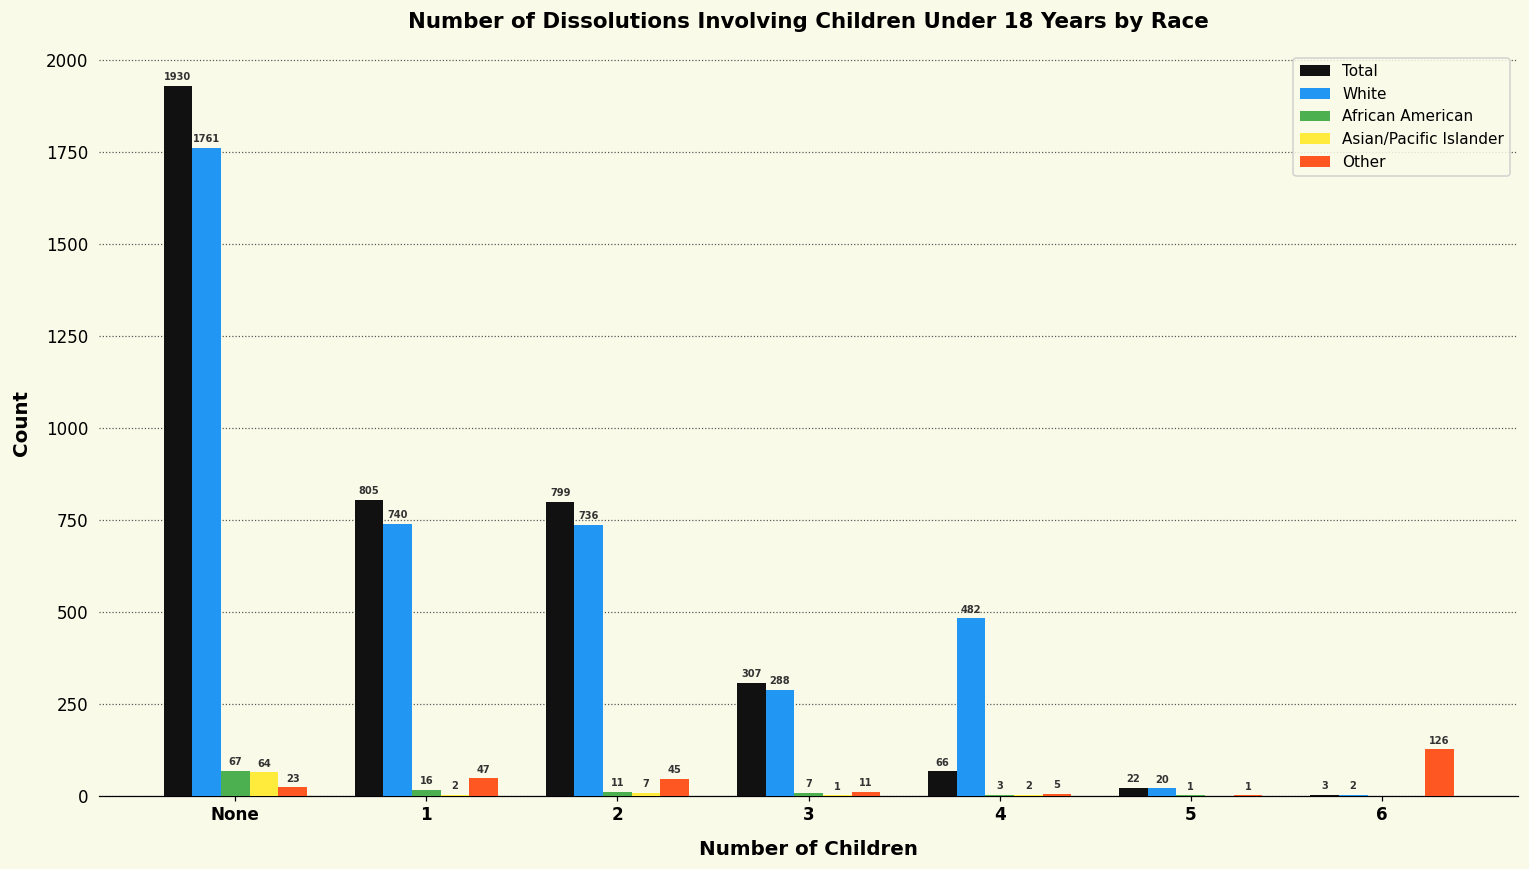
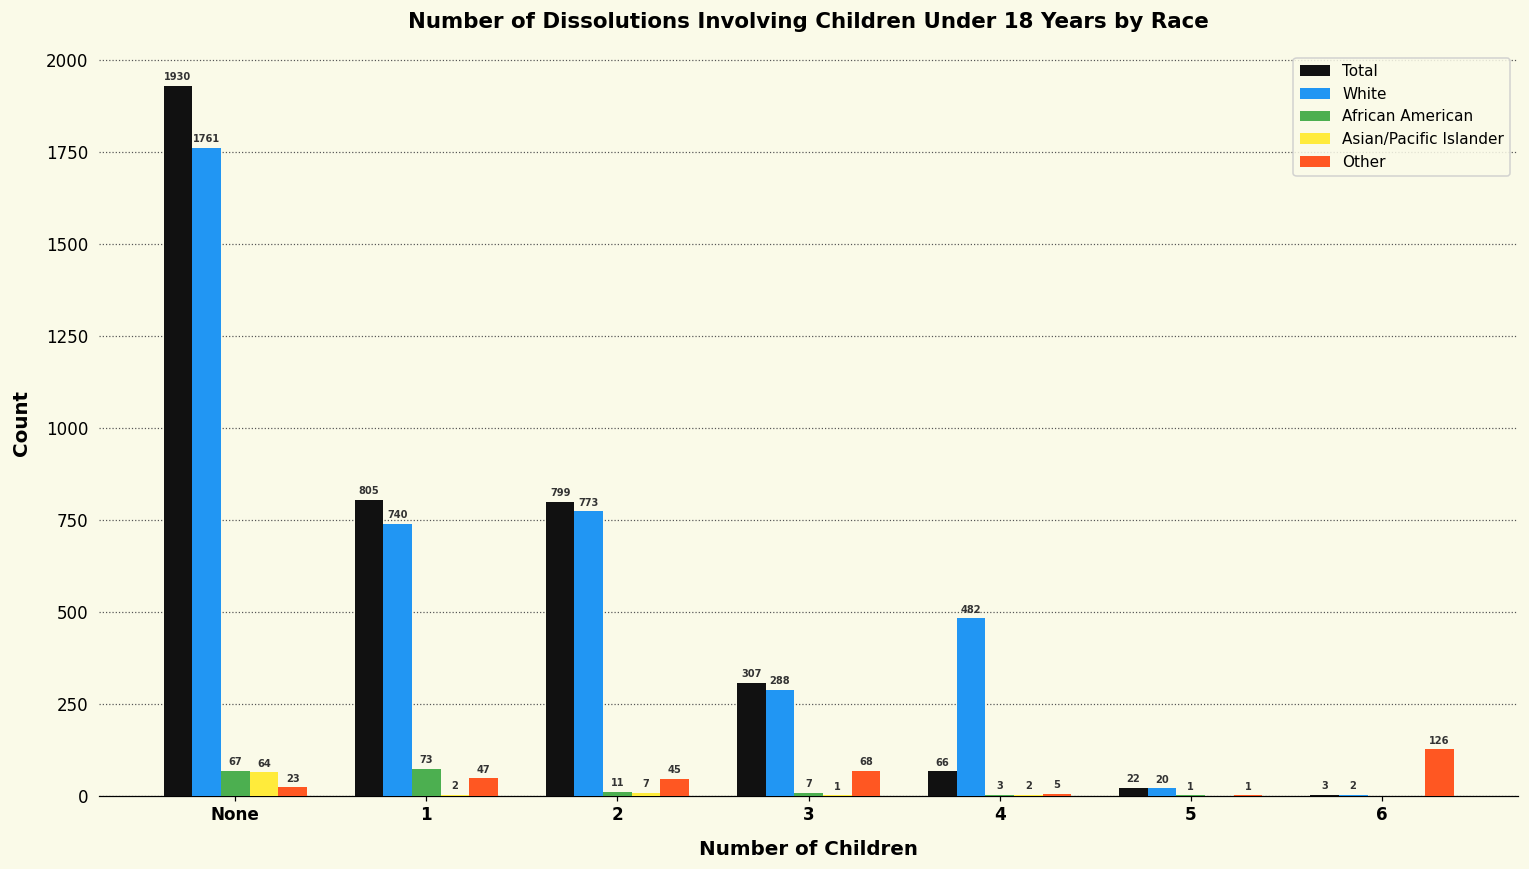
African American, 1: 16 -> 73
White, 2: 736 -> 773
Other, 3: 11 -> 68
